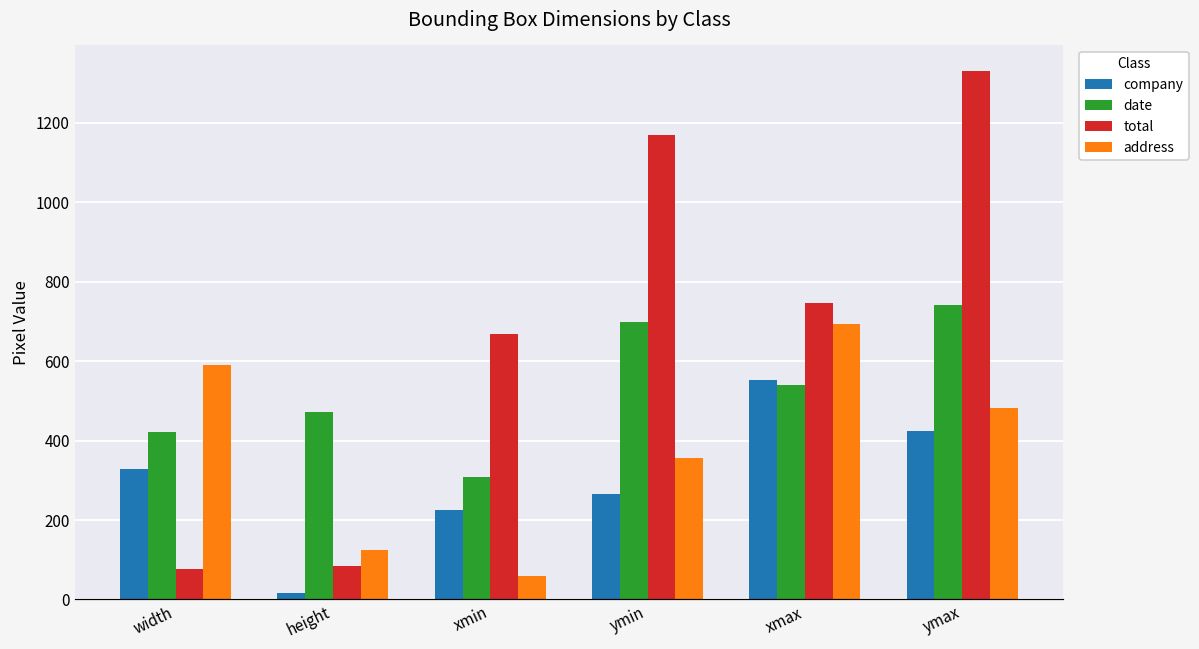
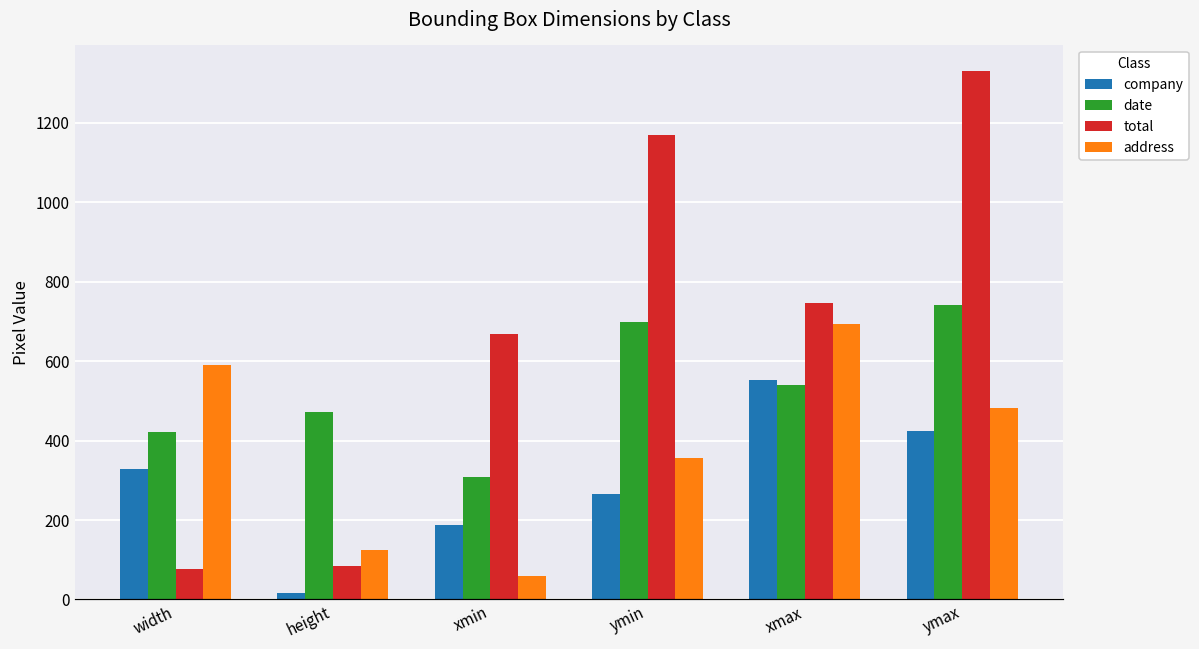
company, xmin: 220 -> 190
